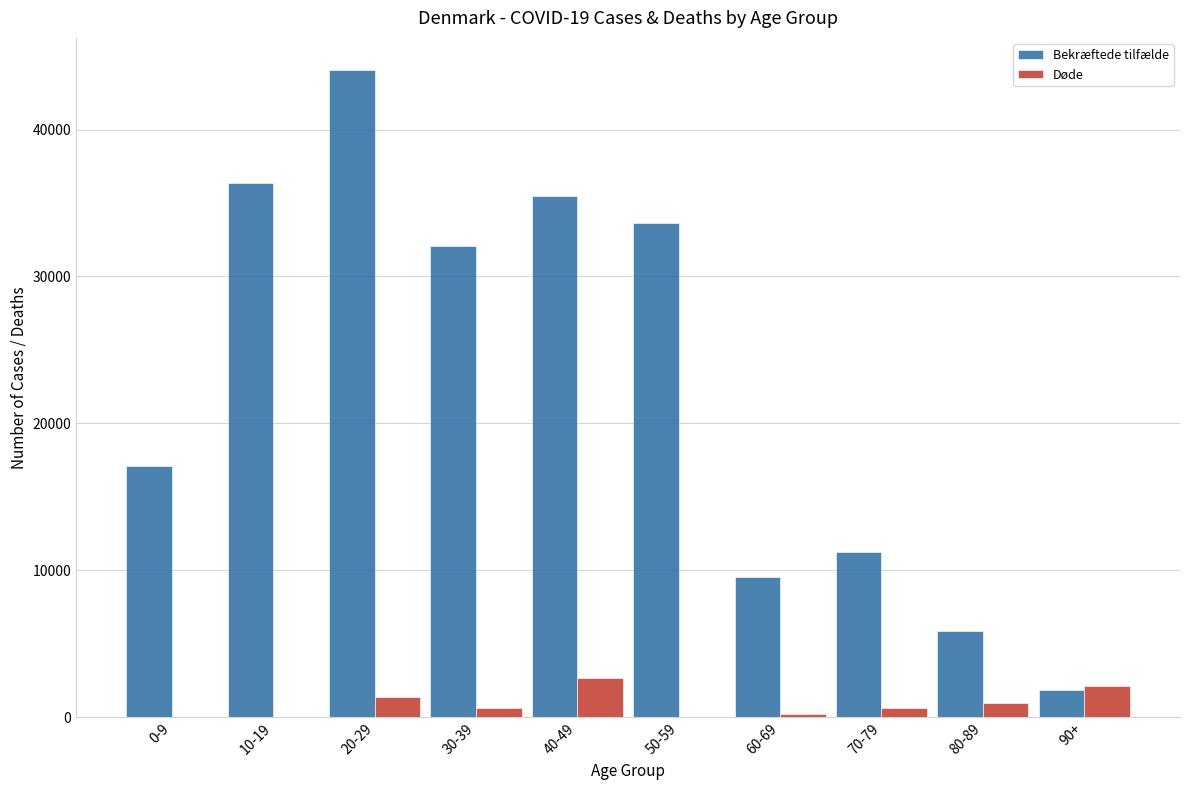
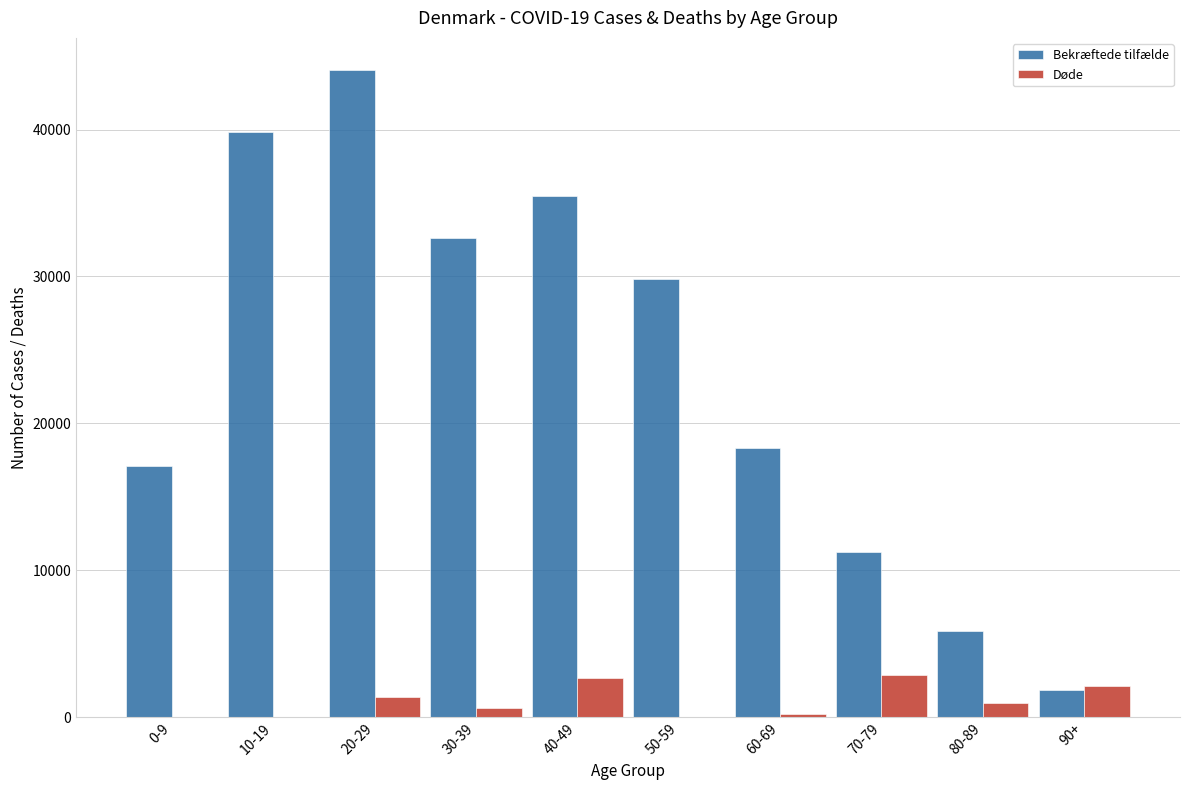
Bekræftede tilfælde, 10-19: 36300 -> 39800
Bekræftede tilfælde, 30-39: 32100 -> 32600
Bekræftede tilfælde, 50-59: 33700 -> 29800
Bekræftede tilfælde, 60-69: 9500 -> 18300
Døde, 70-79: 600 -> 2900
